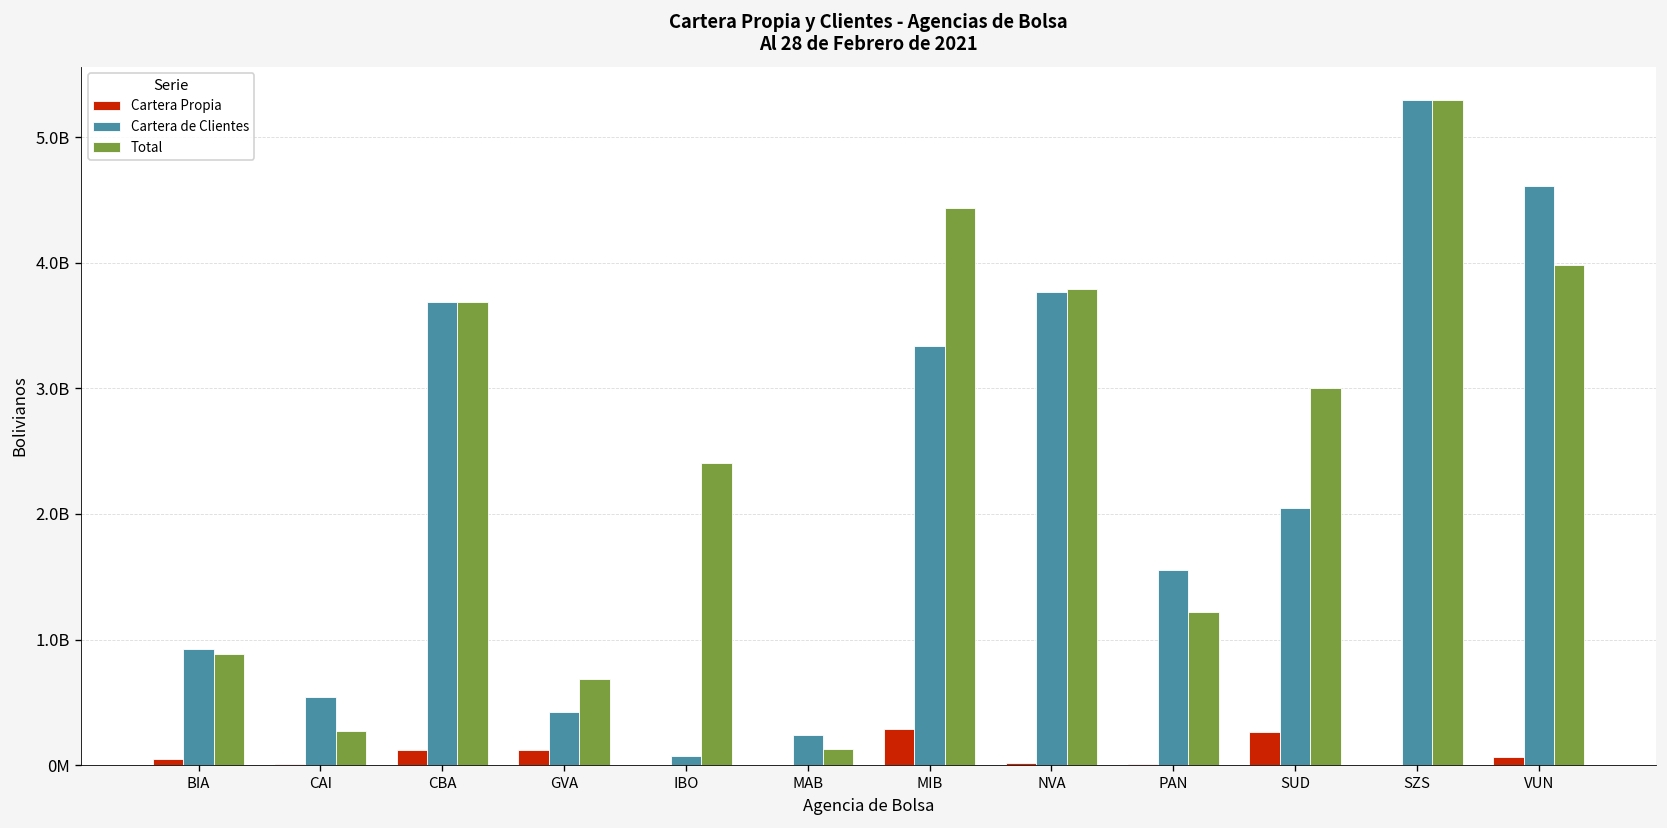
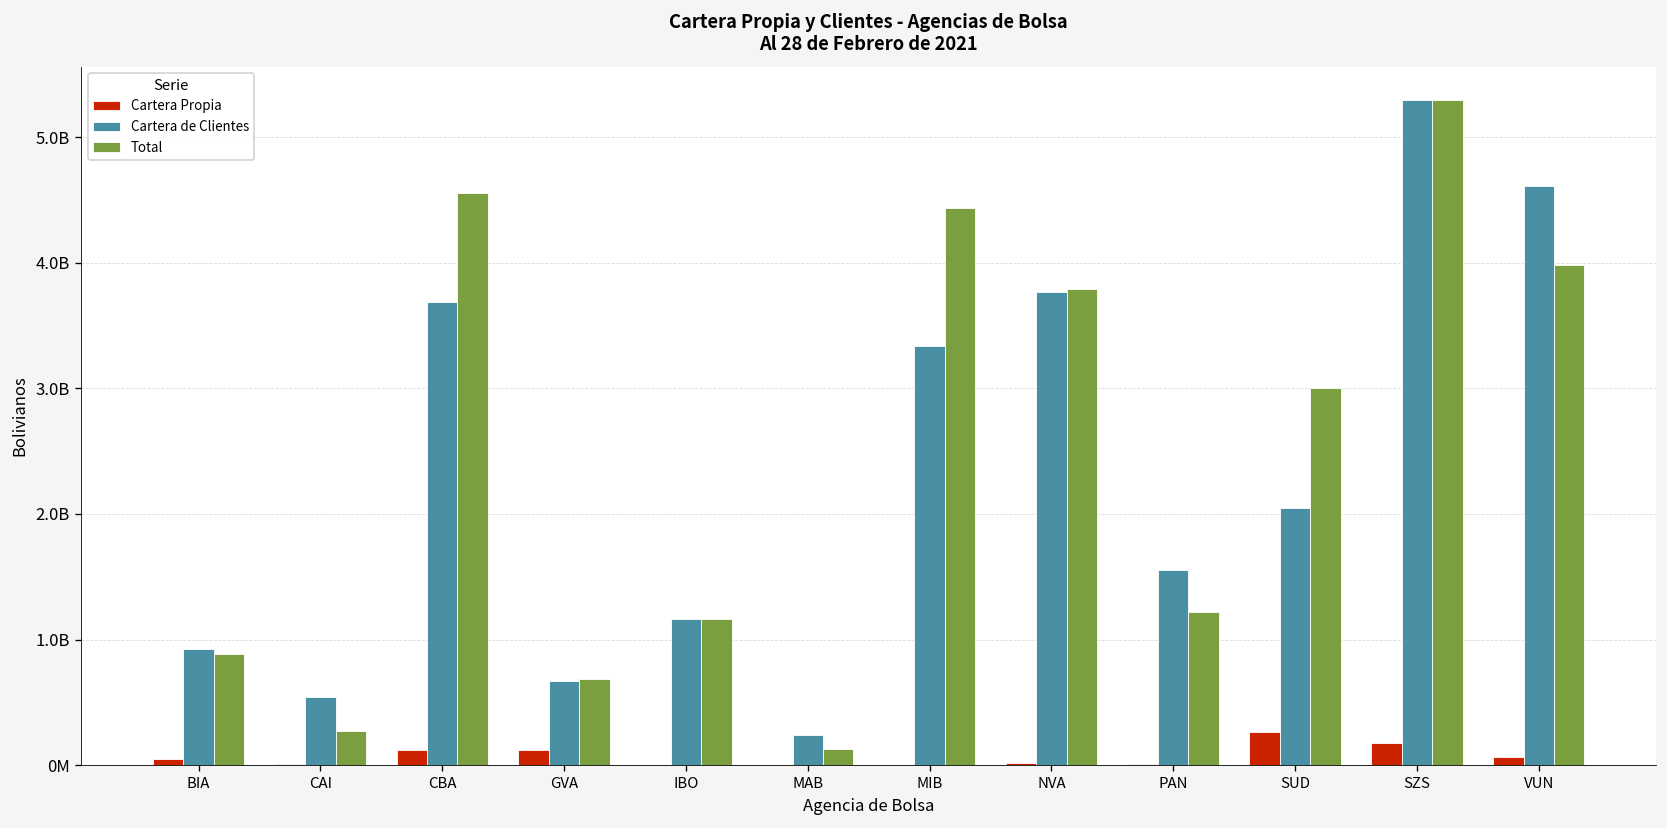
Total, CBA: 3690000000 -> 4550000000
Cartera de Clientes, GVA: 420000000 -> 670000000
Cartera de Clientes, IBO: 70000000 -> 1160000000
Total, IBO: 2410000000 -> 1160000000
Cartera Propia, MIB: 290000000 -> 0
Cartera Propia, SZS: 0 -> 170000000
